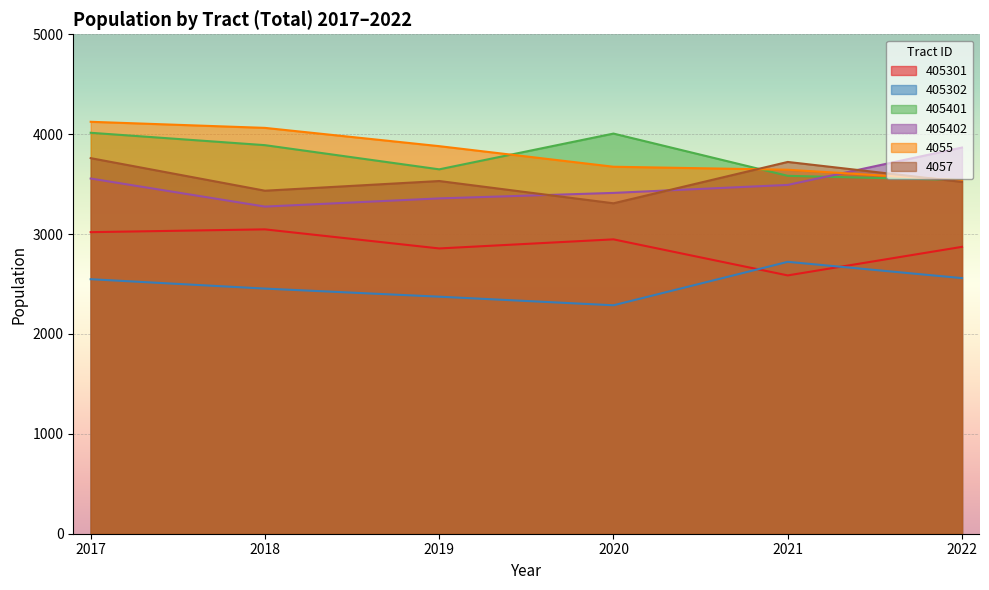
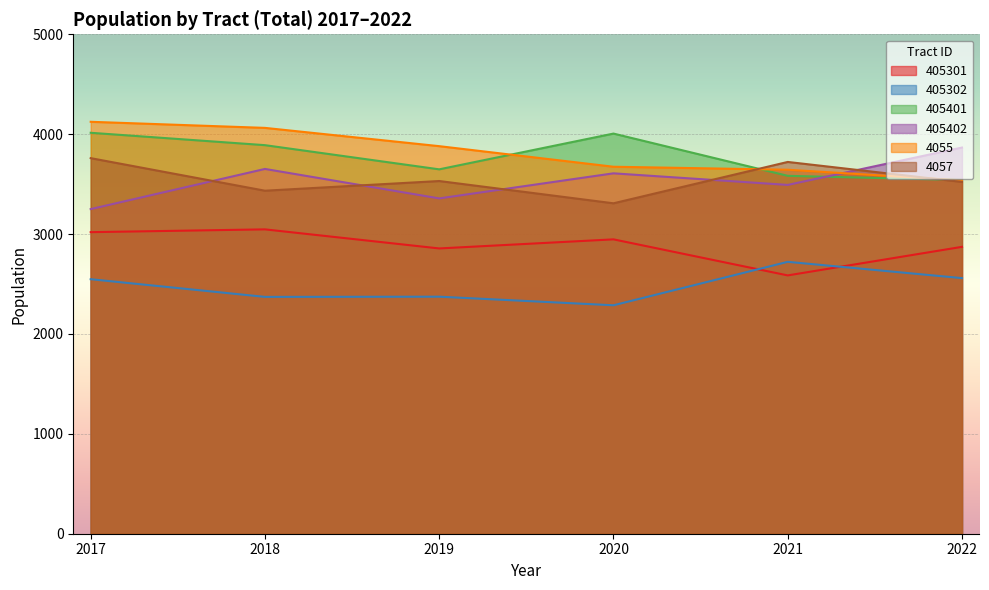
405402, 2017: 3600 -> 3300
405302, 2018: 2500 -> 2400
405402, 2018: 3300 -> 3700
405402, 2020: 3400 -> 3600
